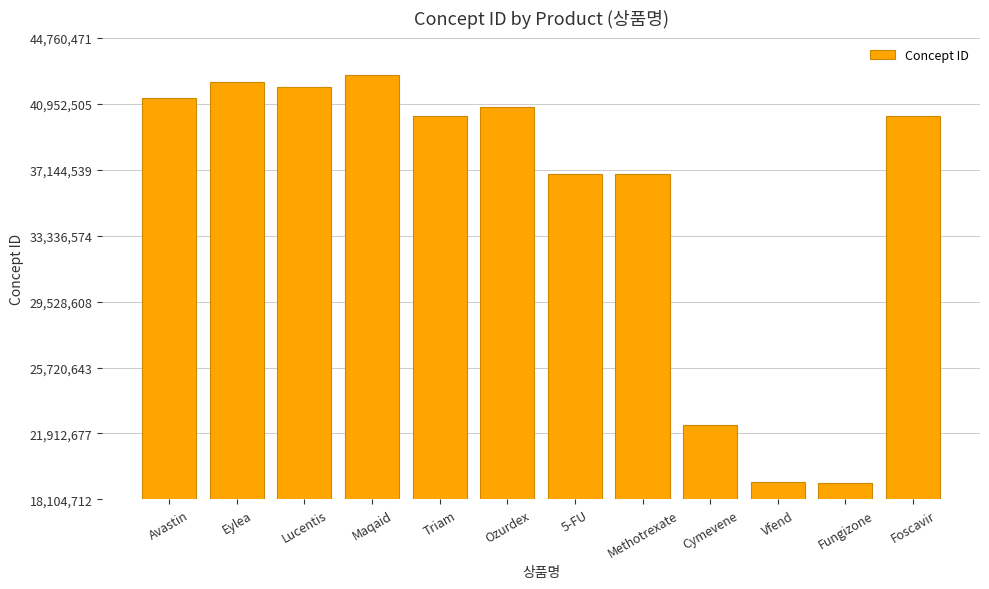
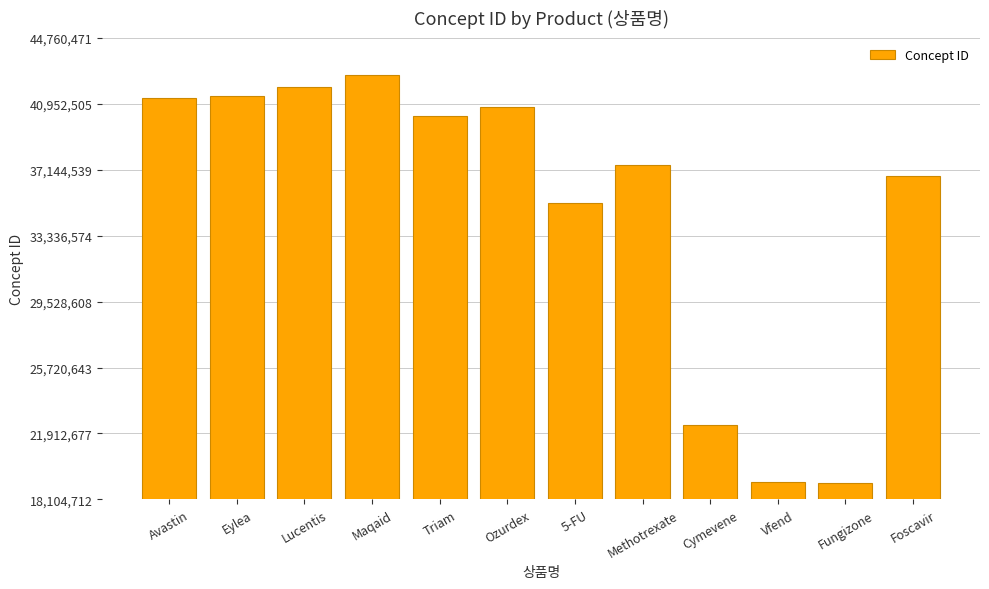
Eylea: 42,200,000 -> 41,400,000
5-FU: 36,900,000 -> 35,200,000
Methotrexate: 36,900,000 -> 37,400,000
Foscavir: 40,200,000 -> 36,800,000
